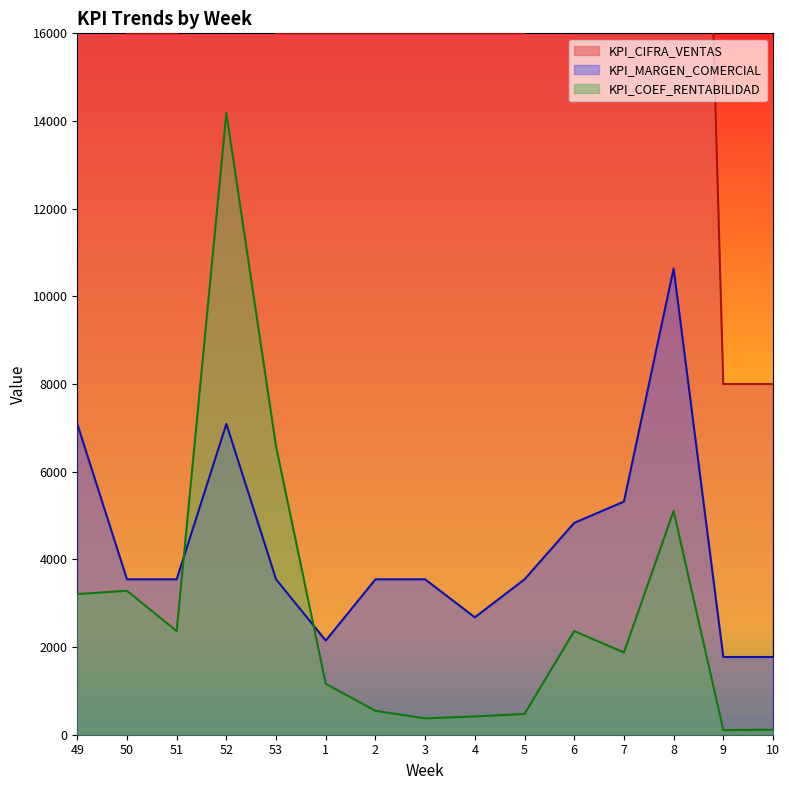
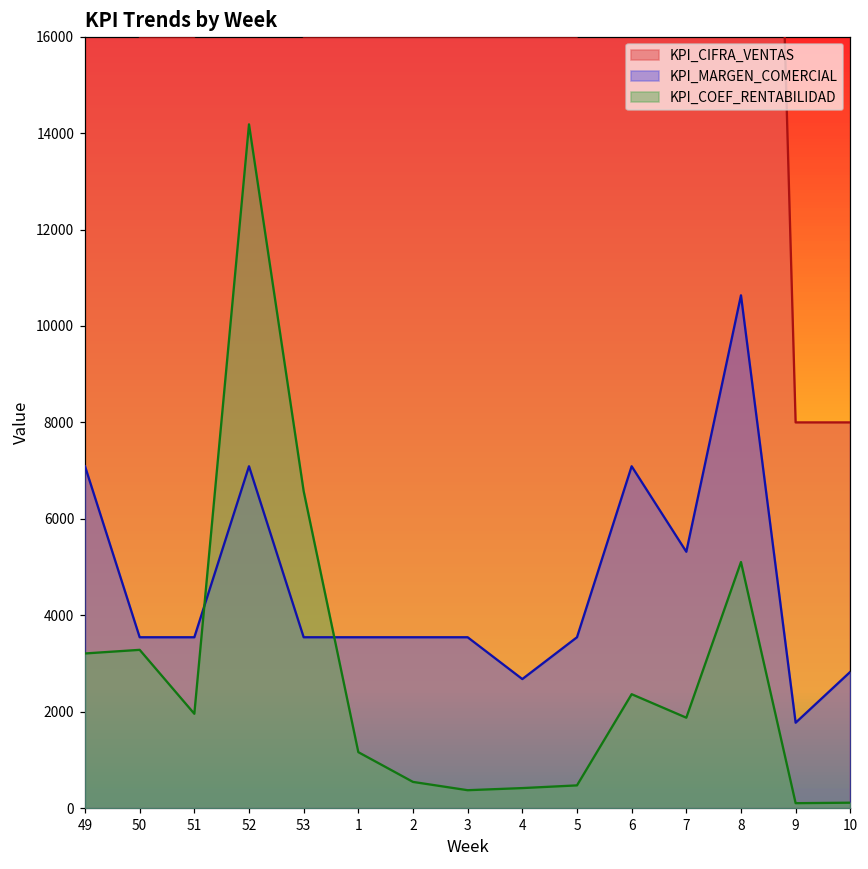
KPI_COEF_RENTABILIDAD, 51: 2400 -> 2000
KPI_MARGEN_COMERCIAL, 1: 2100 -> 3500
KPI_MARGEN_COMERCIAL, 6: 4800 -> 7100
KPI_MARGEN_COMERCIAL, 10: 1800 -> 2800
